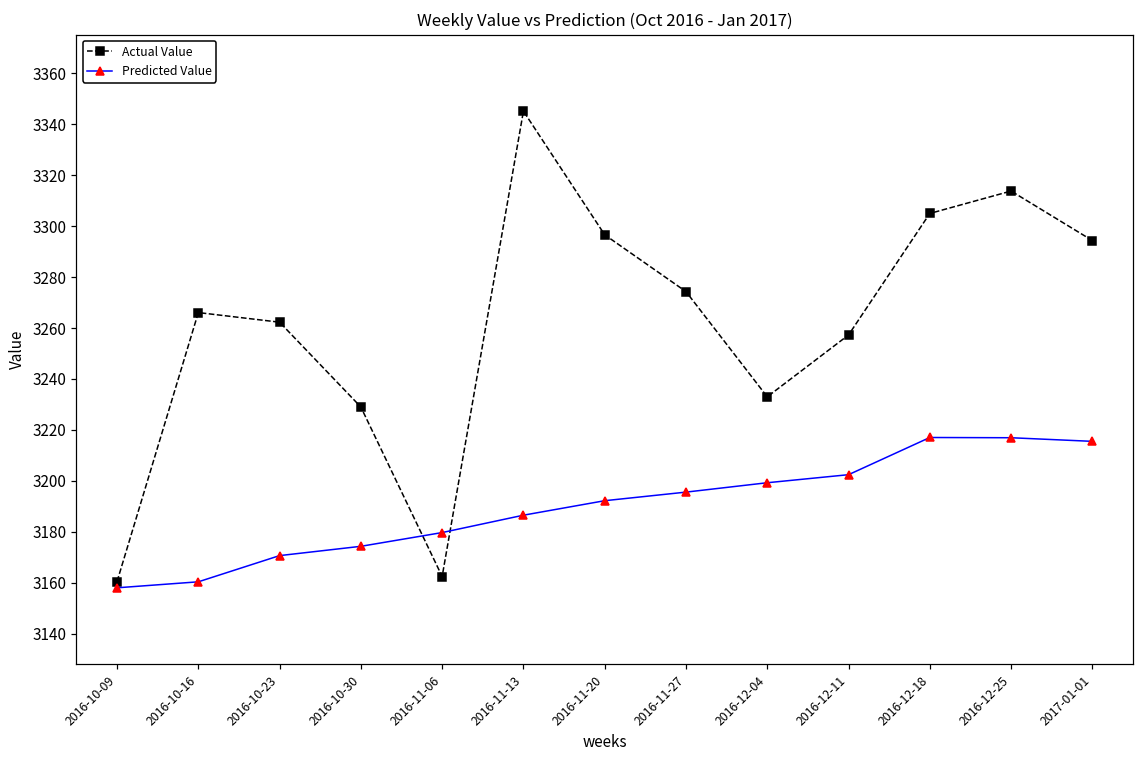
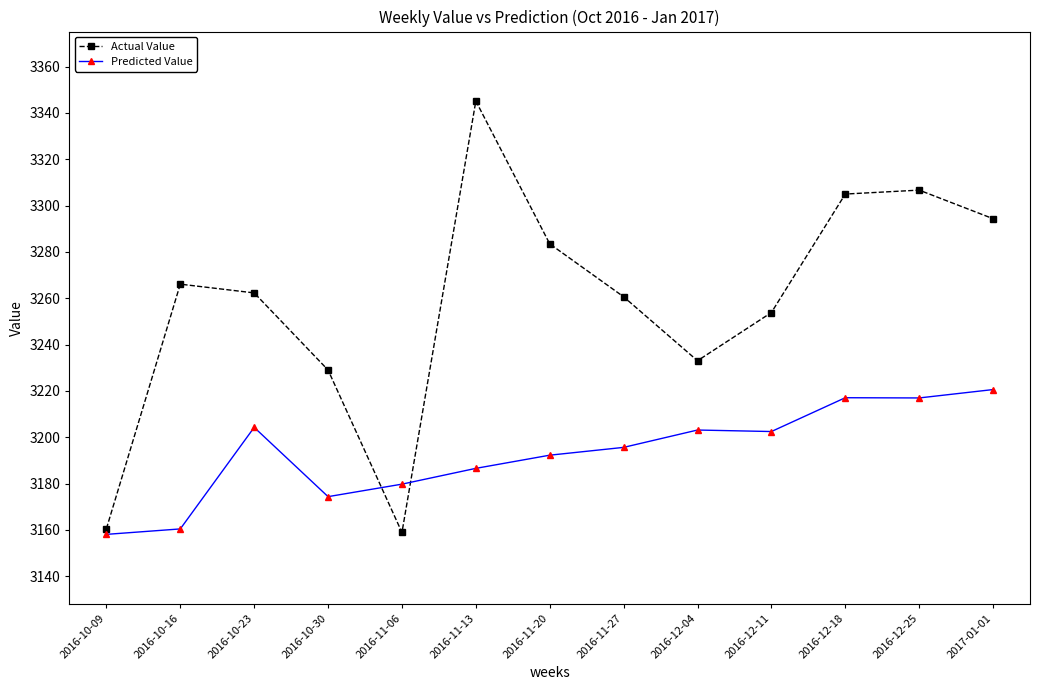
Predicted Value, 2016-10-23: 3171 -> 3204
Actual Value, 2016-11-06: 3162 -> 3159
Actual Value, 2016-11-20: 3297 -> 3283
Actual Value, 2016-11-27: 3274 -> 3261
Predicted Value, 2016-12-04: 3199 -> 3203
Actual Value, 2016-12-11: 3257 -> 3254
Actual Value, 2016-12-25: 3314 -> 3307
Predicted Value, 2017-01-01: 3216 -> 3221
